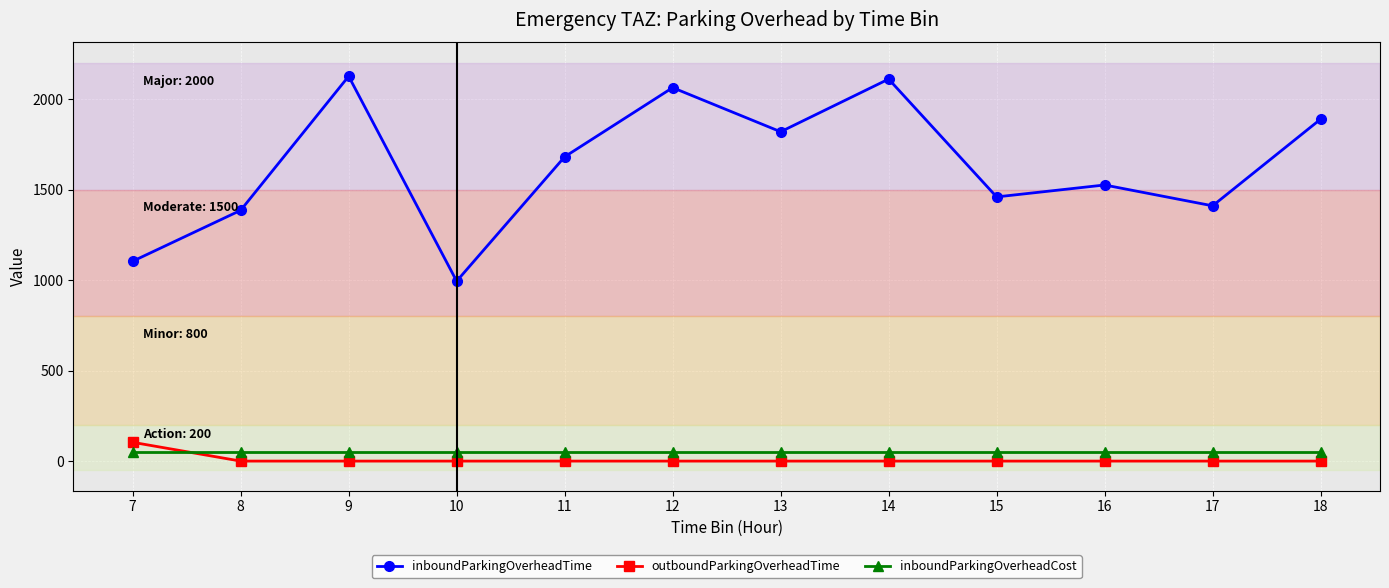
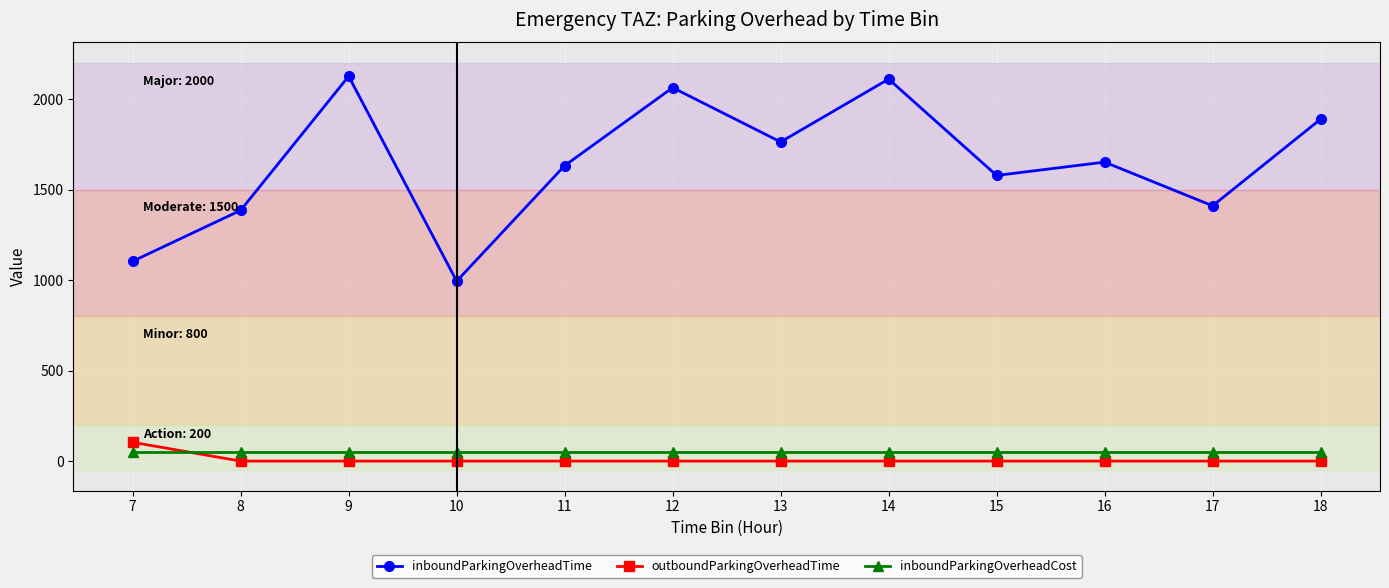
inboundParkingOverheadTime, 11: 1680 -> 1630
inboundParkingOverheadTime, 13: 1820 -> 1760
inboundParkingOverheadTime, 15: 1460 -> 1580
inboundParkingOverheadTime, 16: 1530 -> 1650
